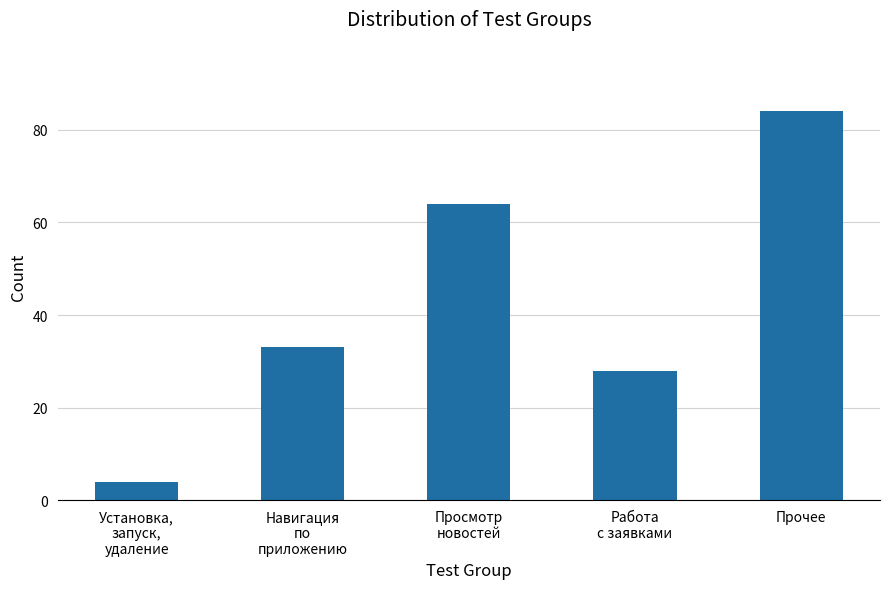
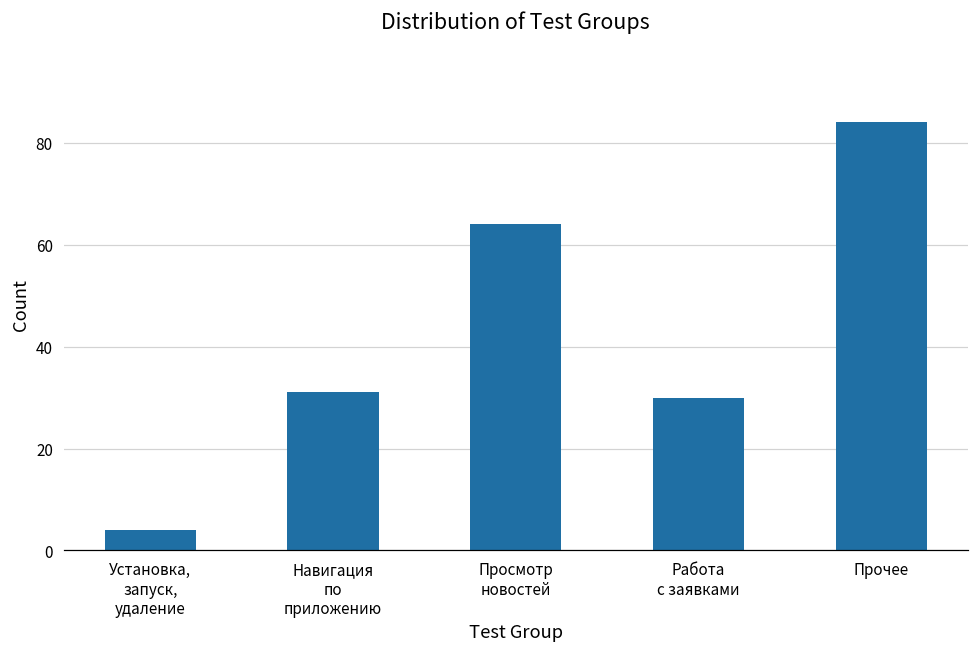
Навигация по приложению: 33 -> 31
Работа с заявками: 28 -> 30
